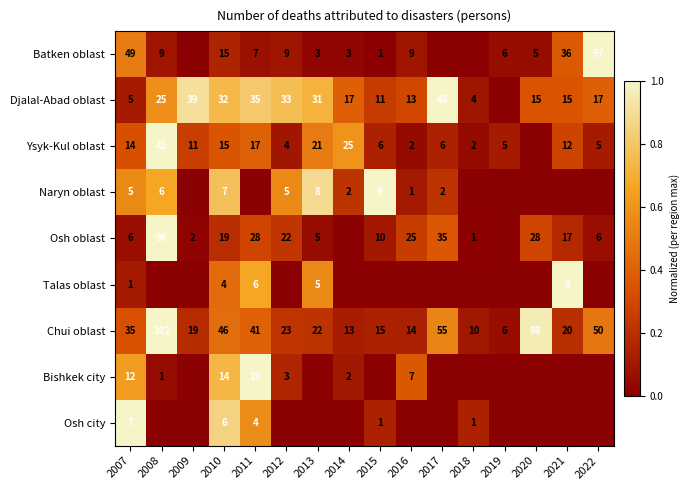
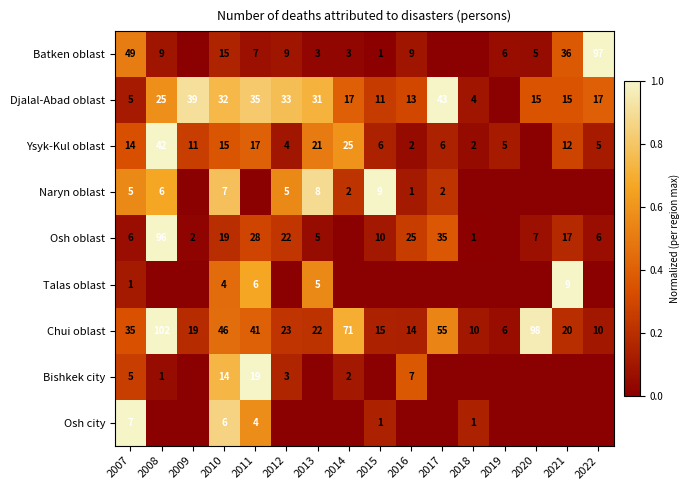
Osh oblast, 2020: 28 -> 7
Chui oblast, 2014: 13 -> 71
Chui oblast, 2022: 50 -> 10
Bishkek city, 2007: 12 -> 5
